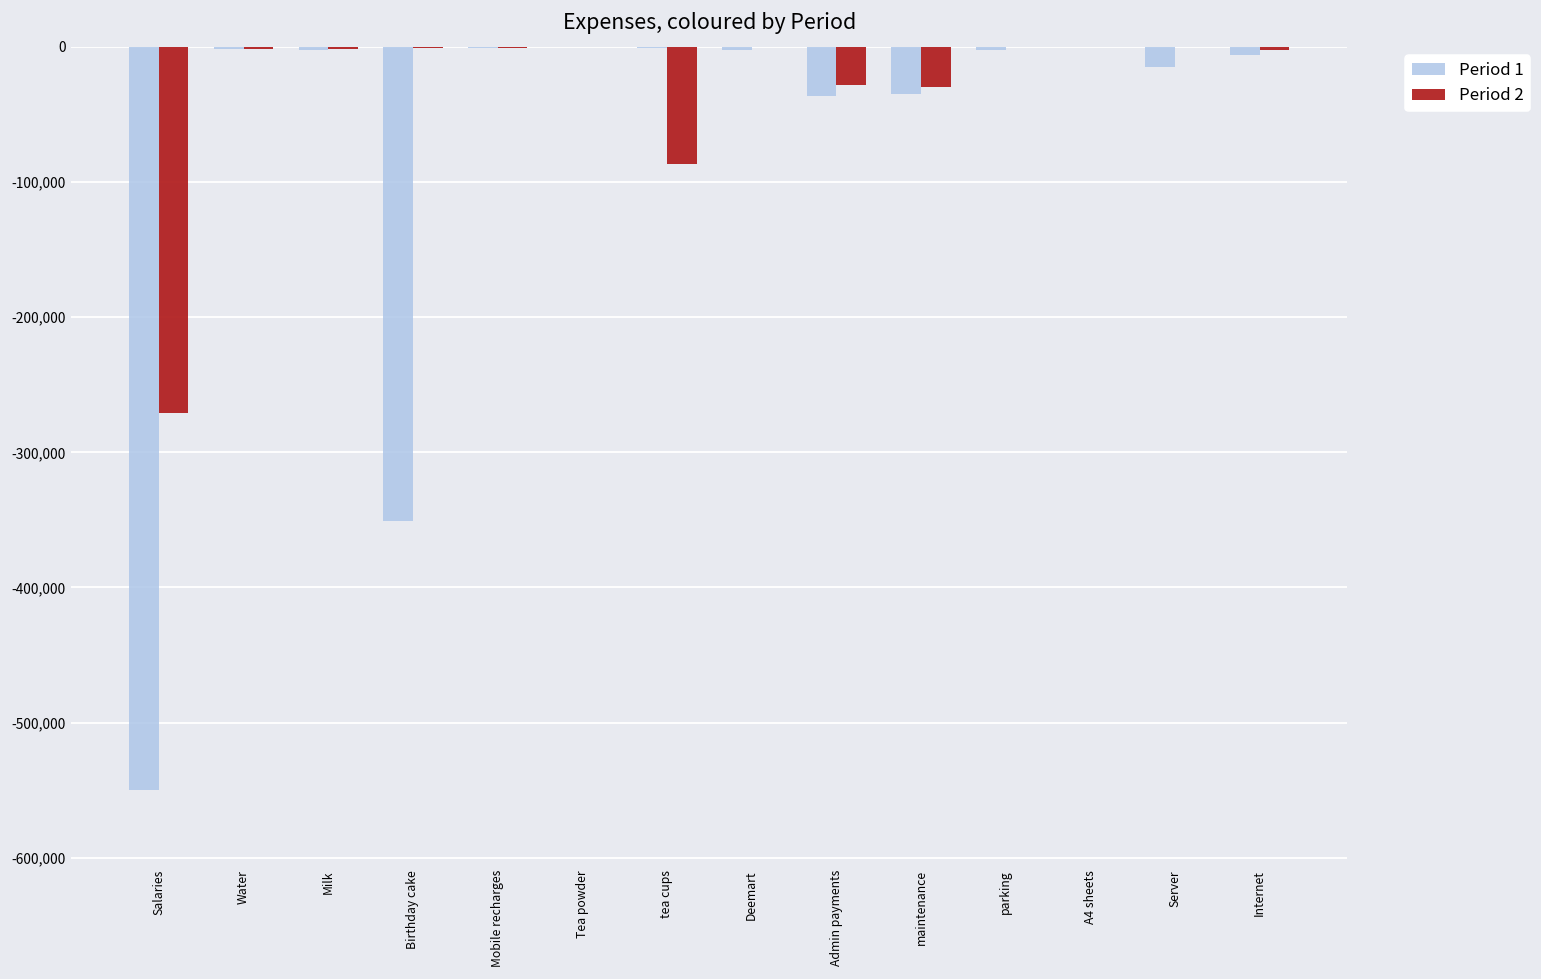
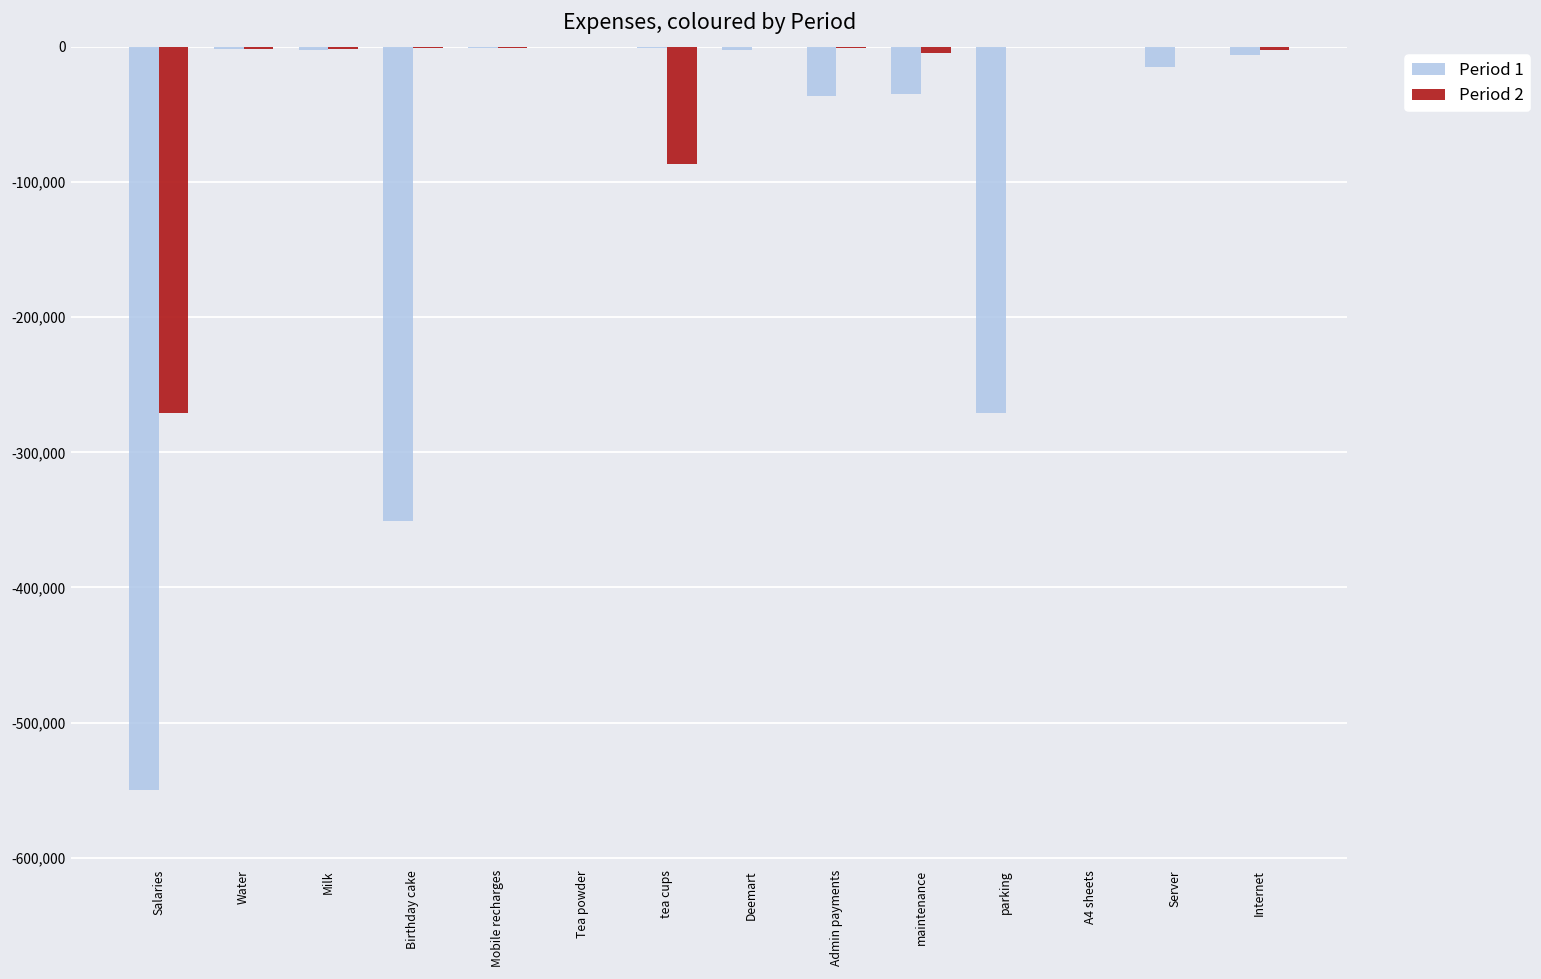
Period 2, Admin payments: -28,000 -> -1,000
Period 2, maintenance: -29,000 -> -5,000
Period 1, parking: -2,000 -> -271,000
